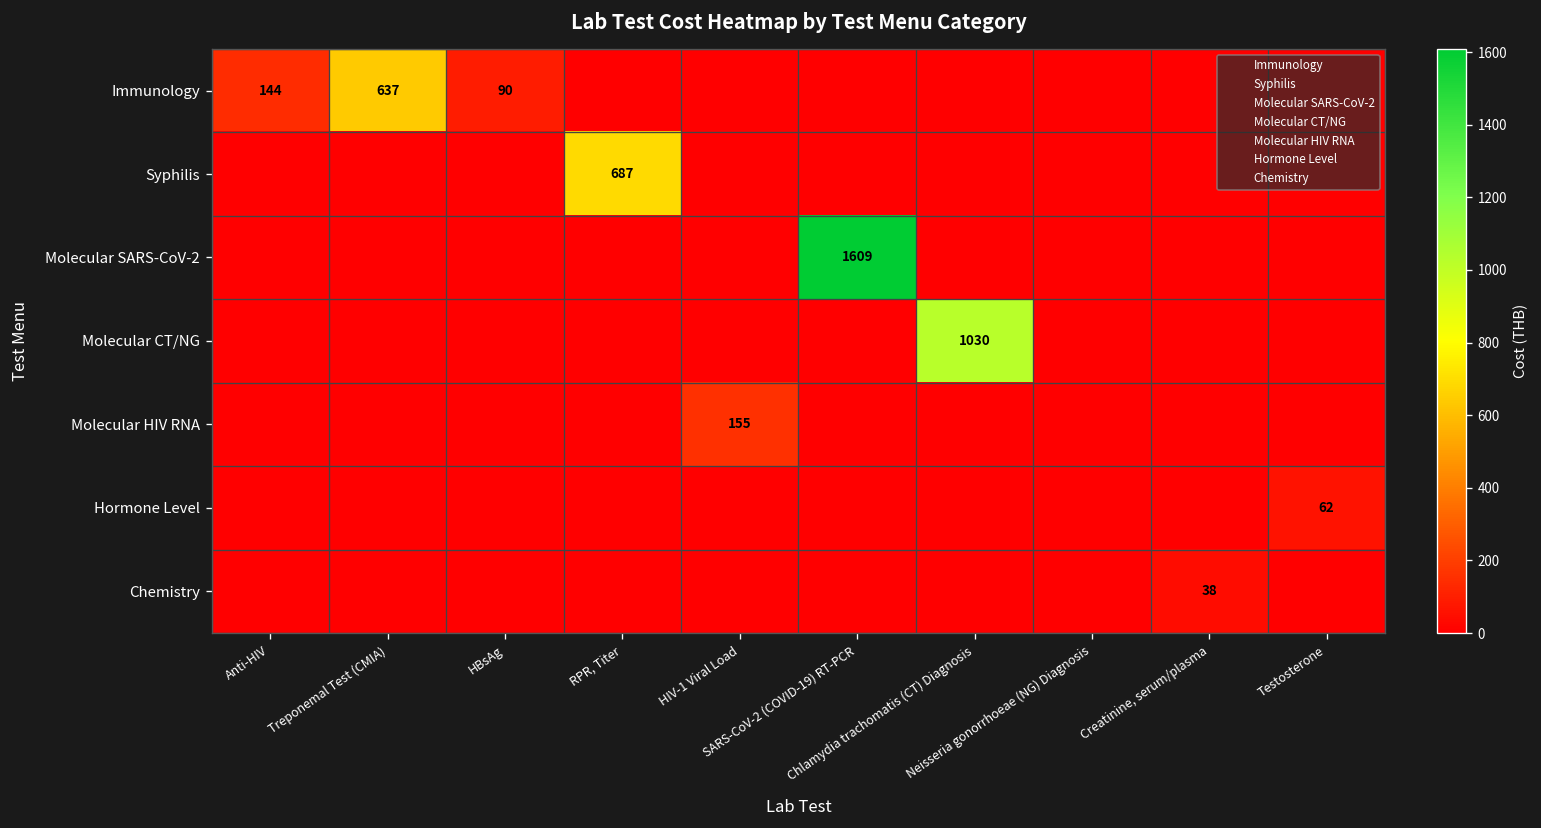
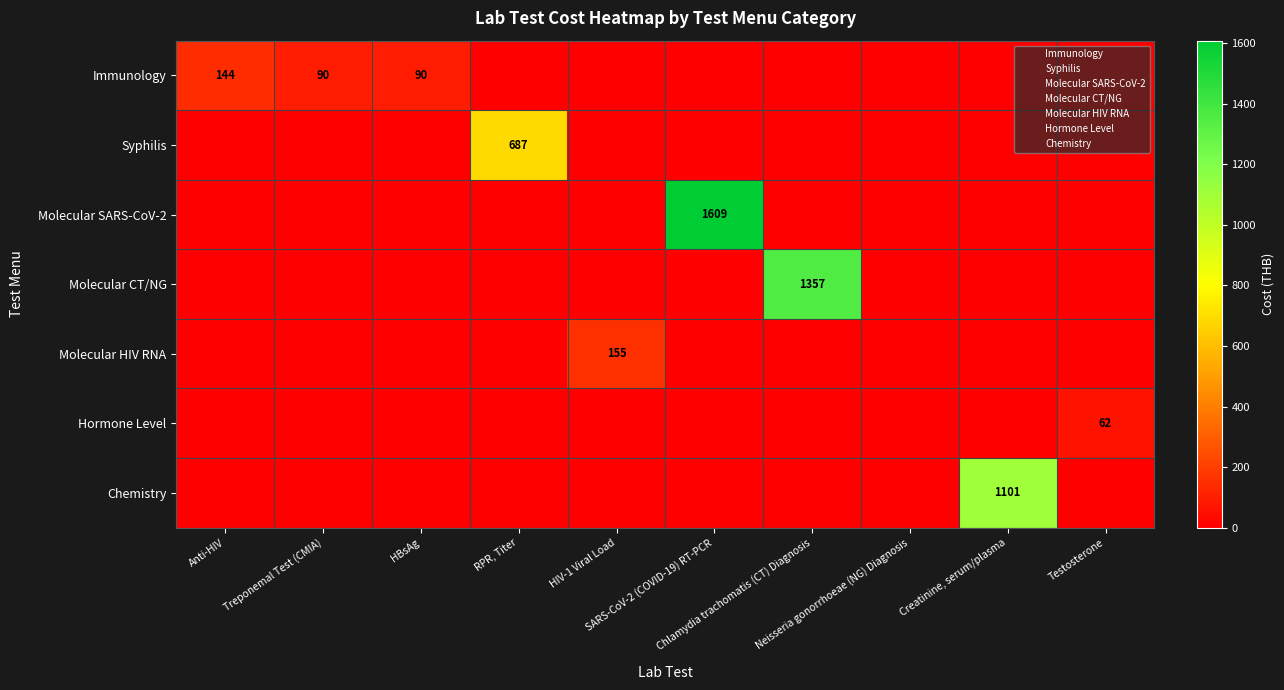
Immunology, Treponemal Test (CMIA): 637 -> 90
Molecular CT/NG, Chlamydia trachomatis (CT) Diagnosis: 1030 -> 1357
Chemistry, Creatinine, serum/plasma: 38 -> 1101
